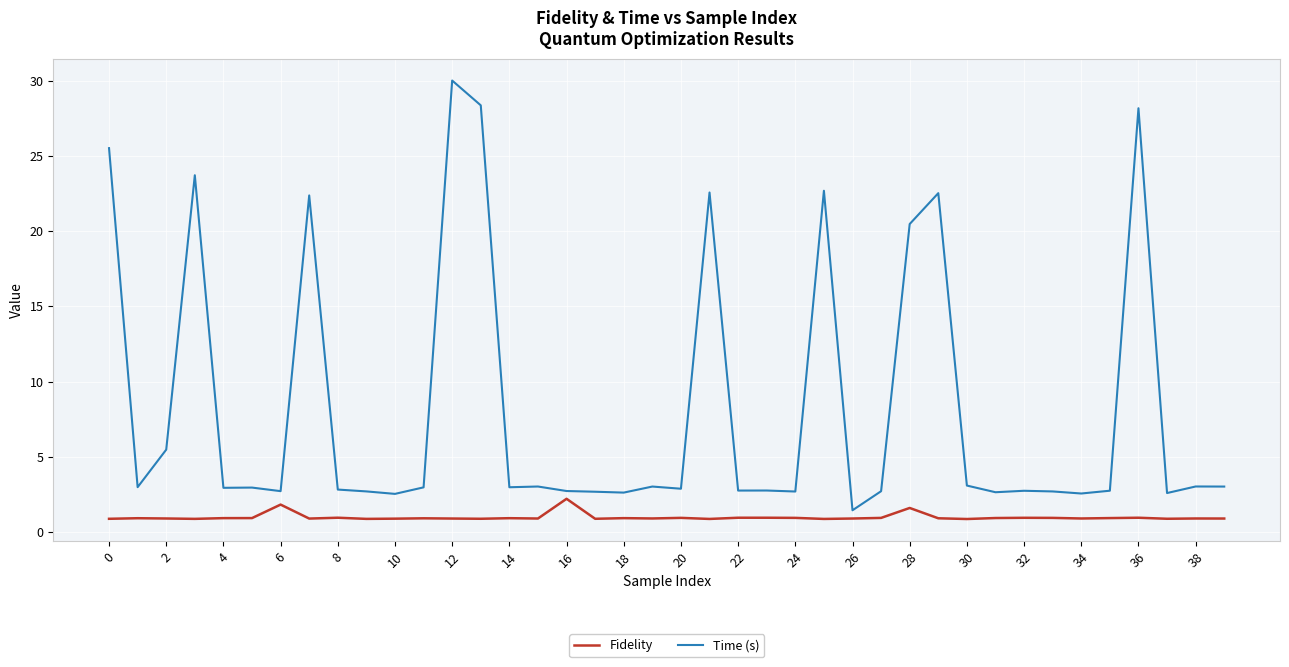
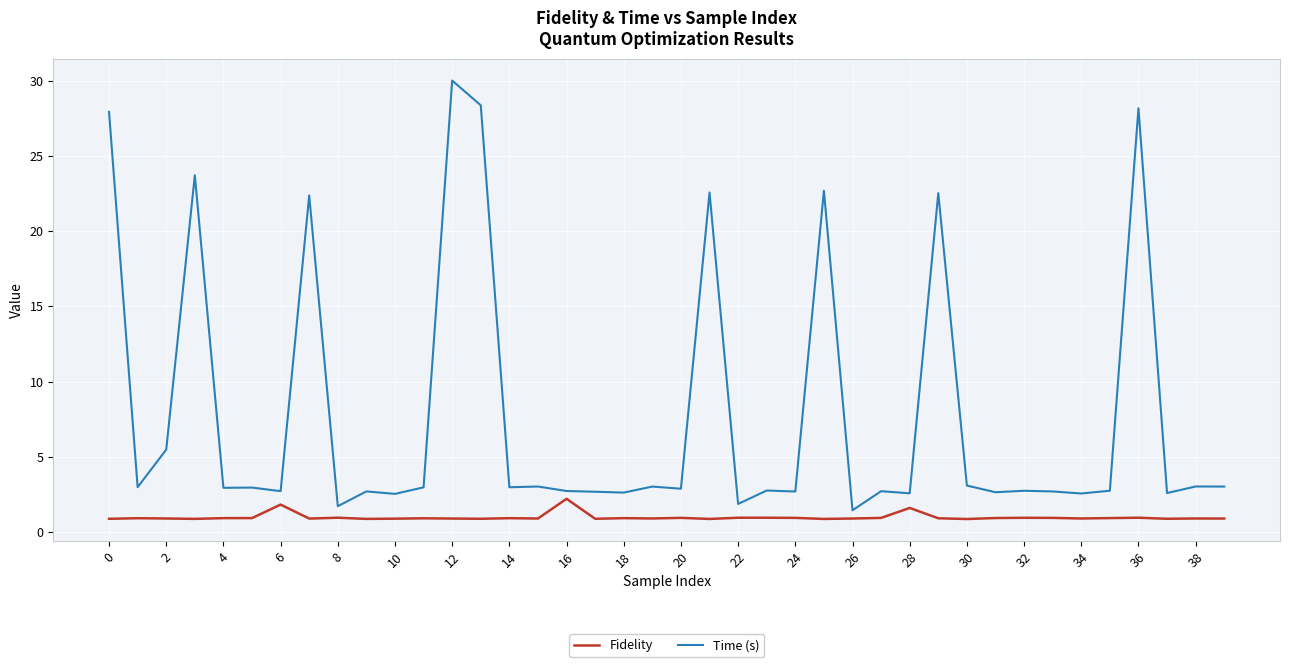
Time (s), 0: 25.5 -> 27.9
Time (s), 8: 2.8 -> 1.7
Time (s), 22: 2.8 -> 1.9
Time (s), 28: 20.5 -> 2.6
